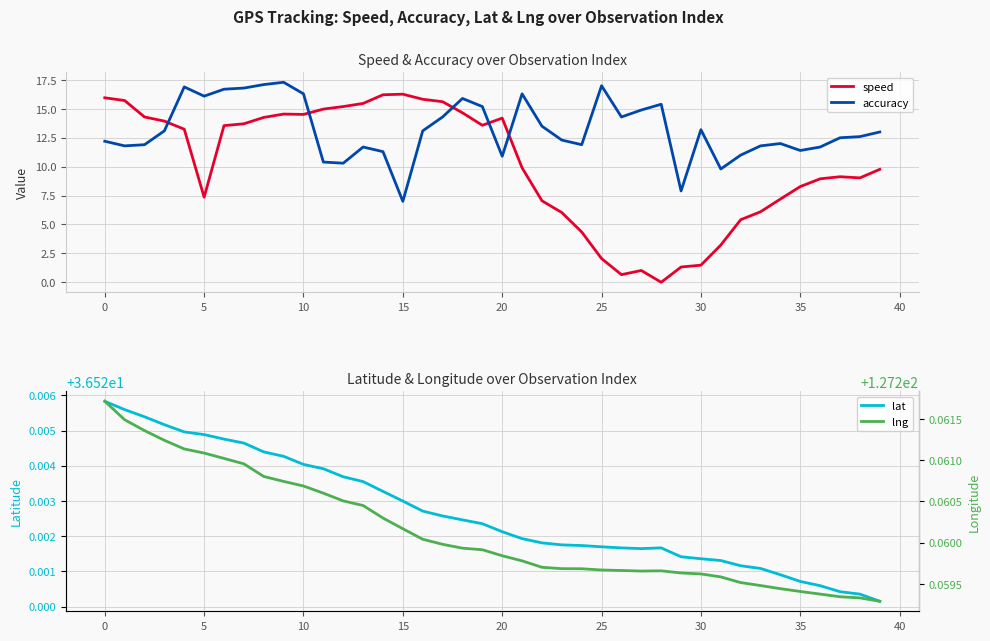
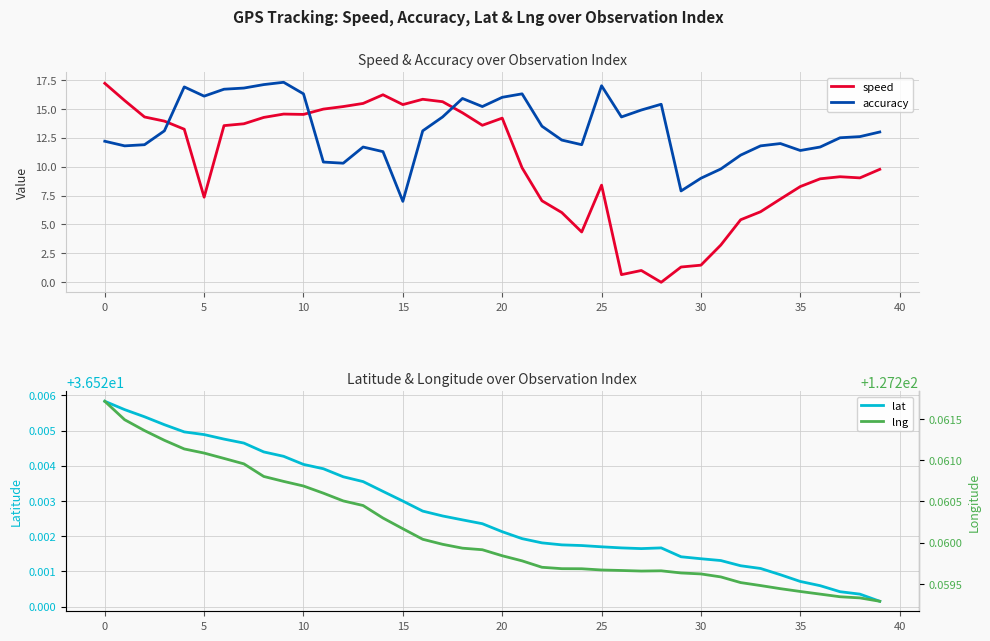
Speed & Accuracy over Observation Index, speed, 0: 16.0 -> 17.2
Speed & Accuracy over Observation Index, speed, 15: 16.3 -> 15.4
Speed & Accuracy over Observation Index, accuracy, 20: 10.9 -> 16.0
Speed & Accuracy over Observation Index, speed, 25: 2.1 -> 8.4
Speed & Accuracy over Observation Index, accuracy, 30: 13.2 -> 9.0
